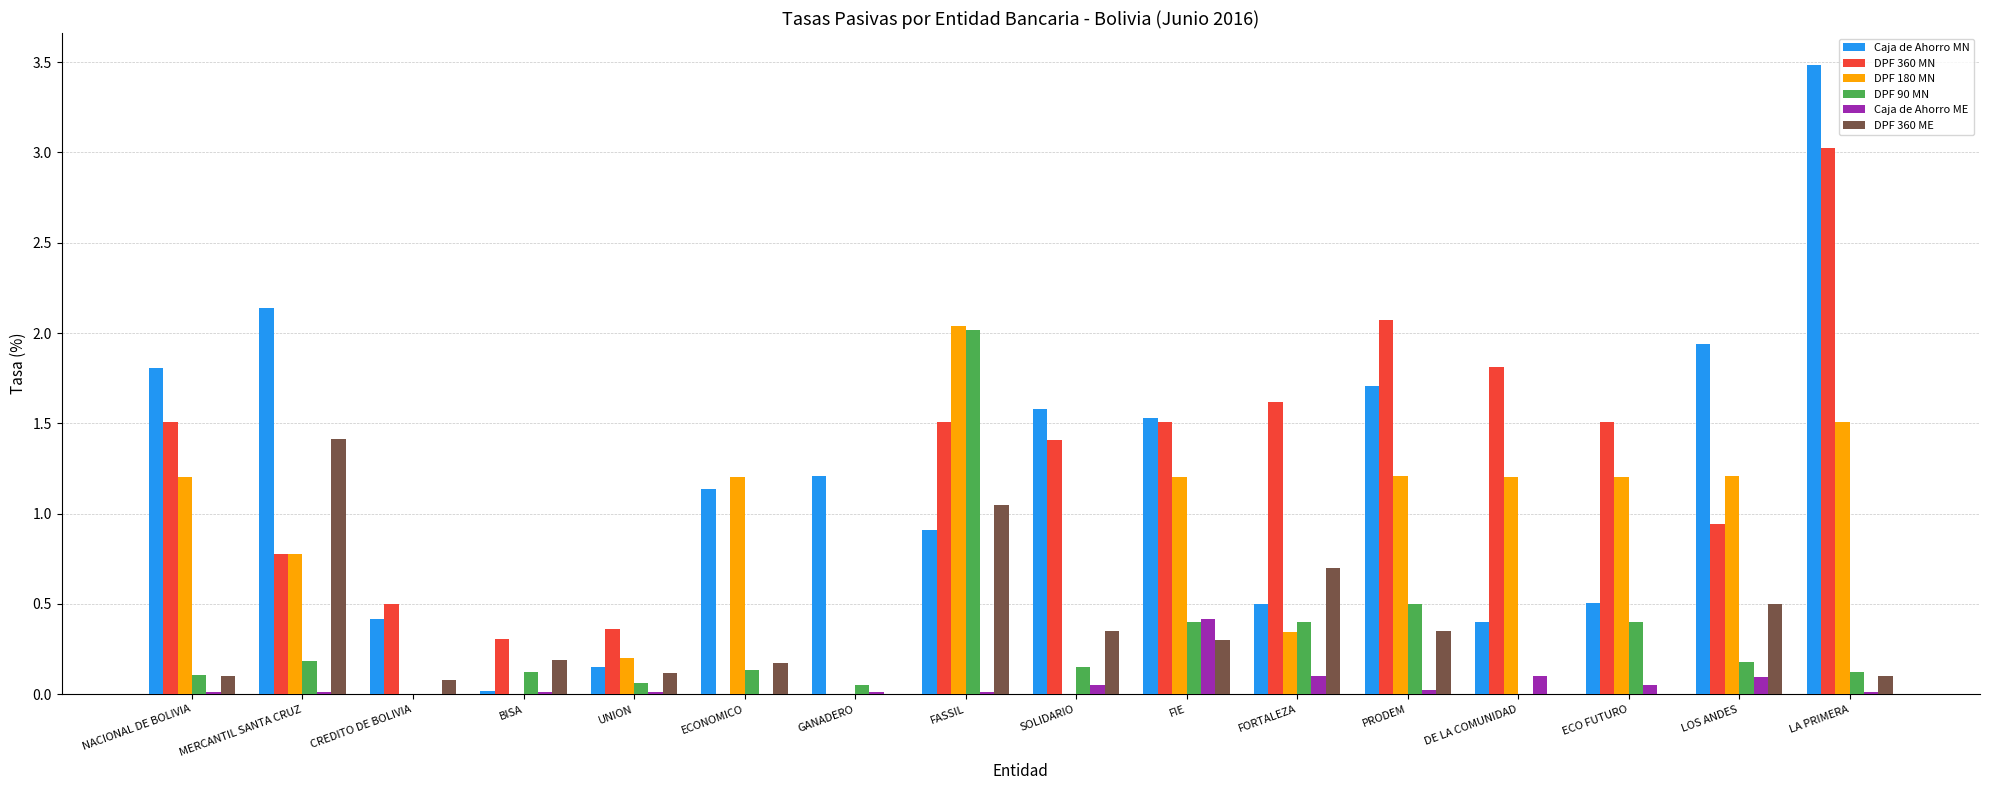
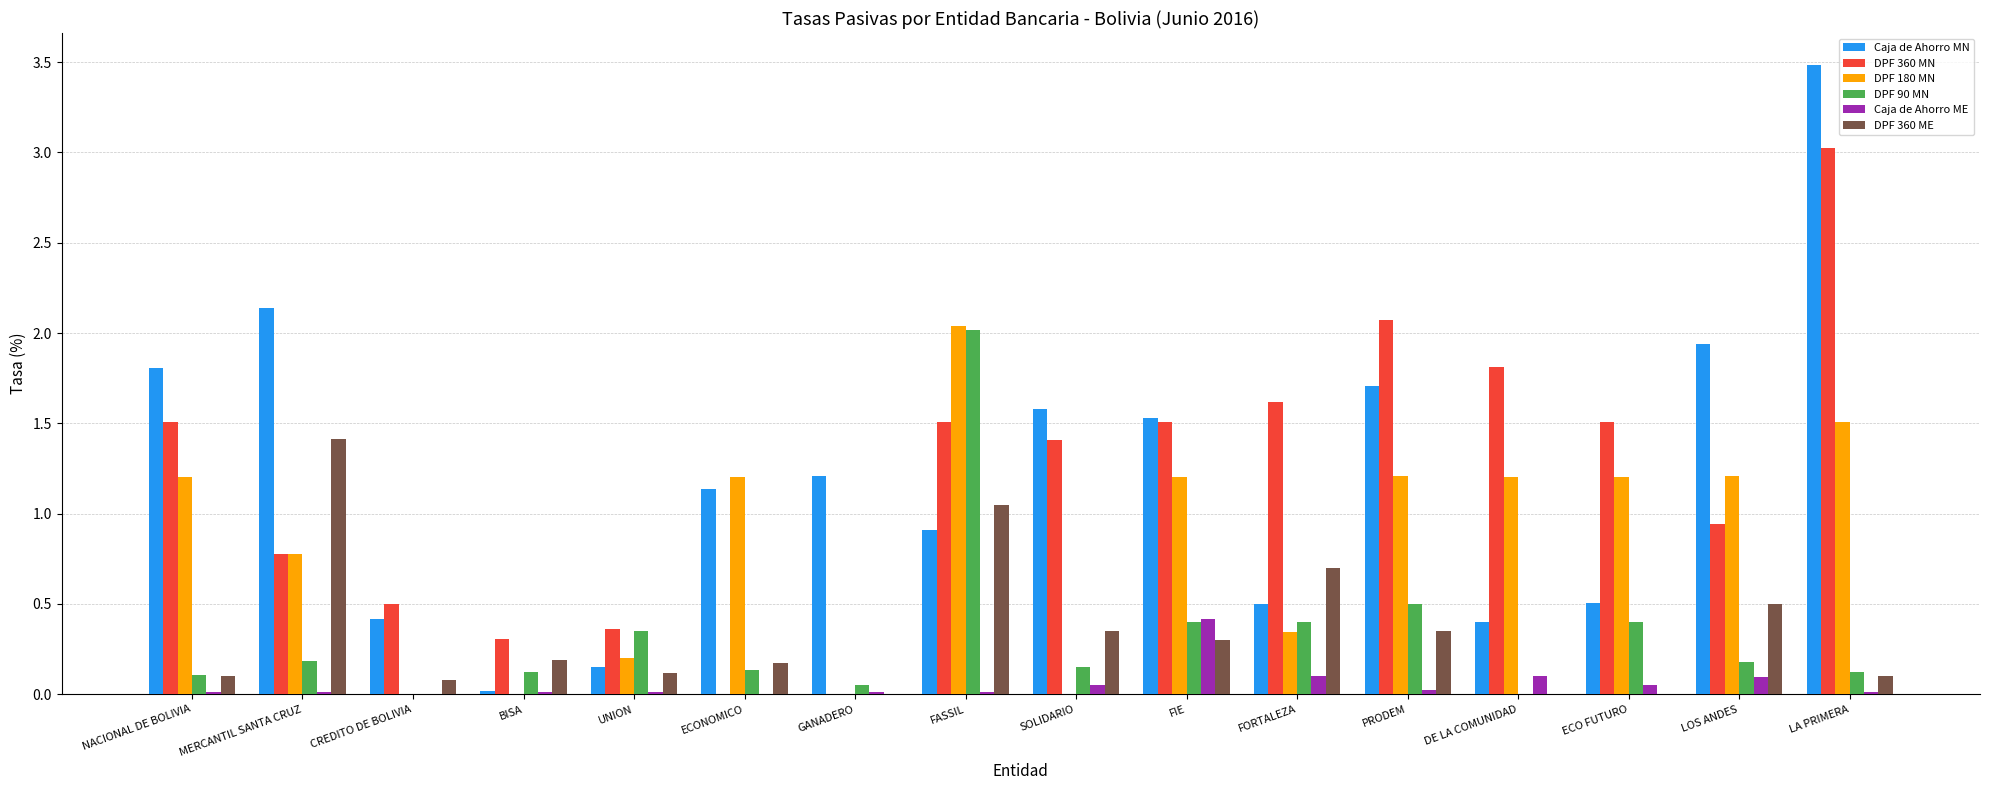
DPF 90 MN, UNION: 0.06 -> 0.35
